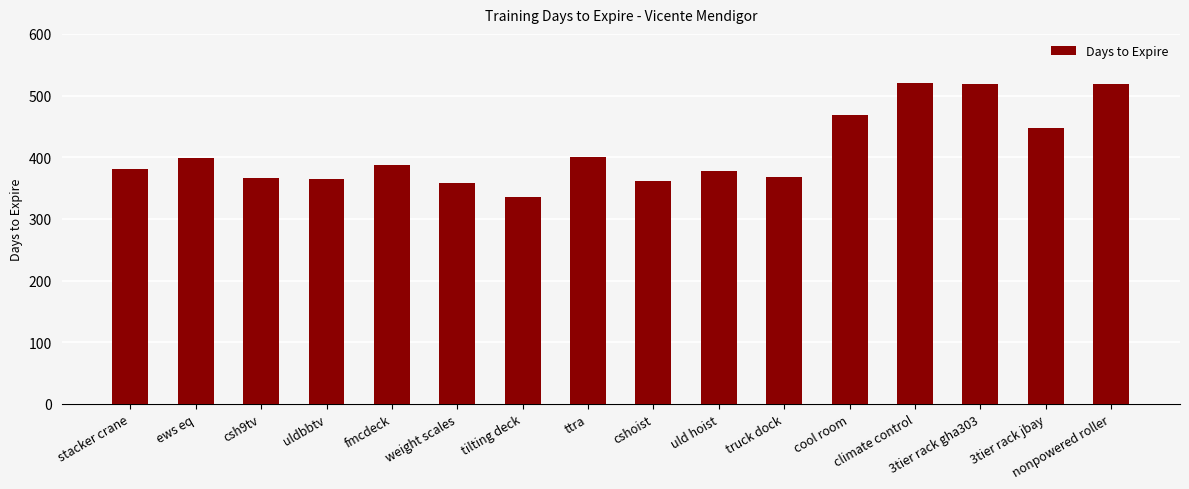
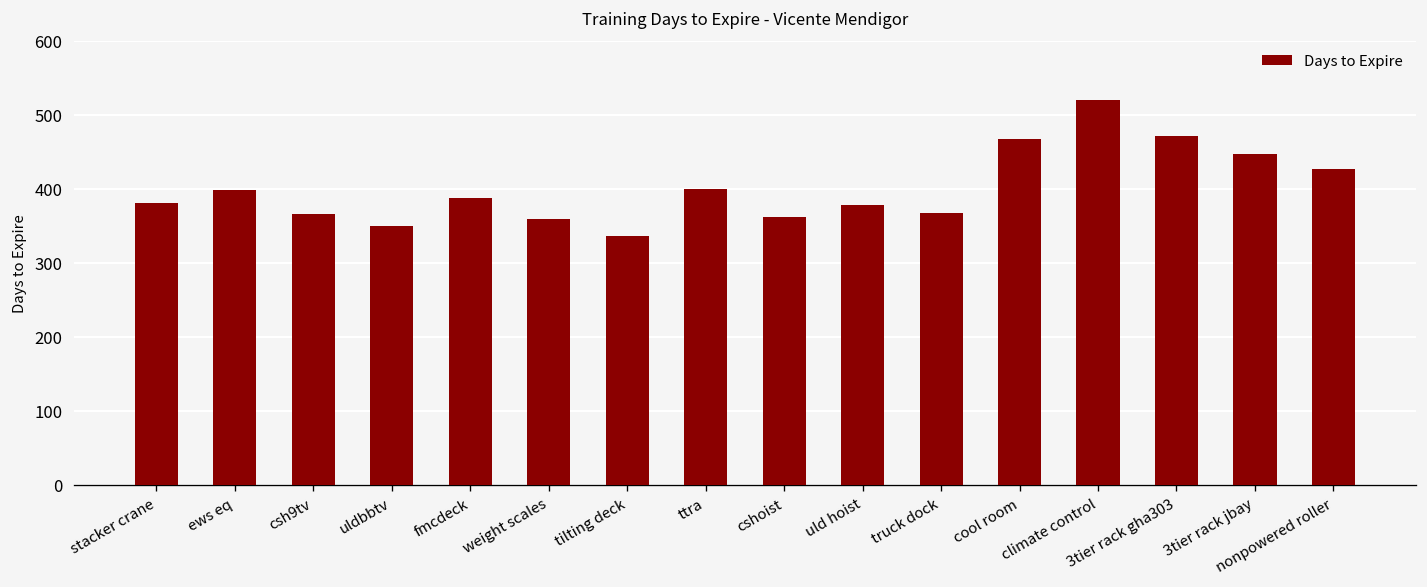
uldbbtv: 360 -> 350
3tier rack gha303: 520 -> 470
nonpowered roller: 520 -> 430
